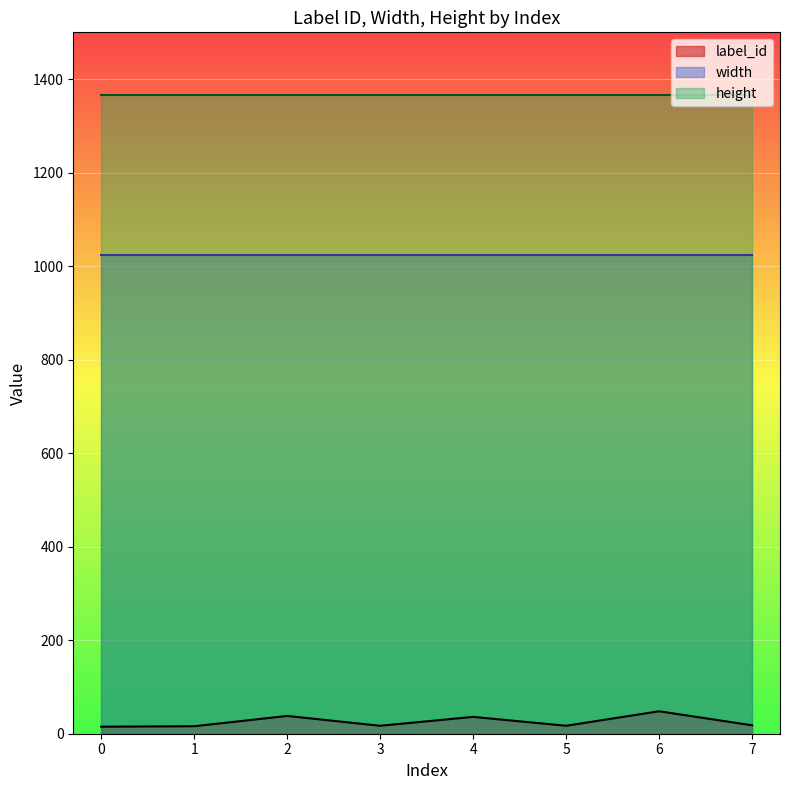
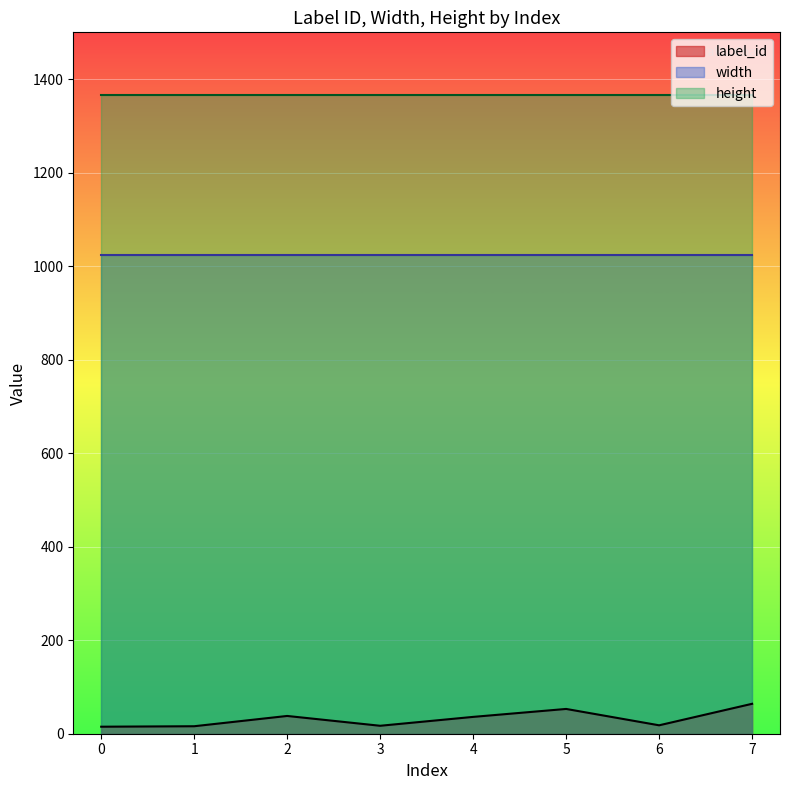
label_id, 5: 20 -> 50
label_id, 6: 50 -> 20
label_id, 7: 20 -> 60
